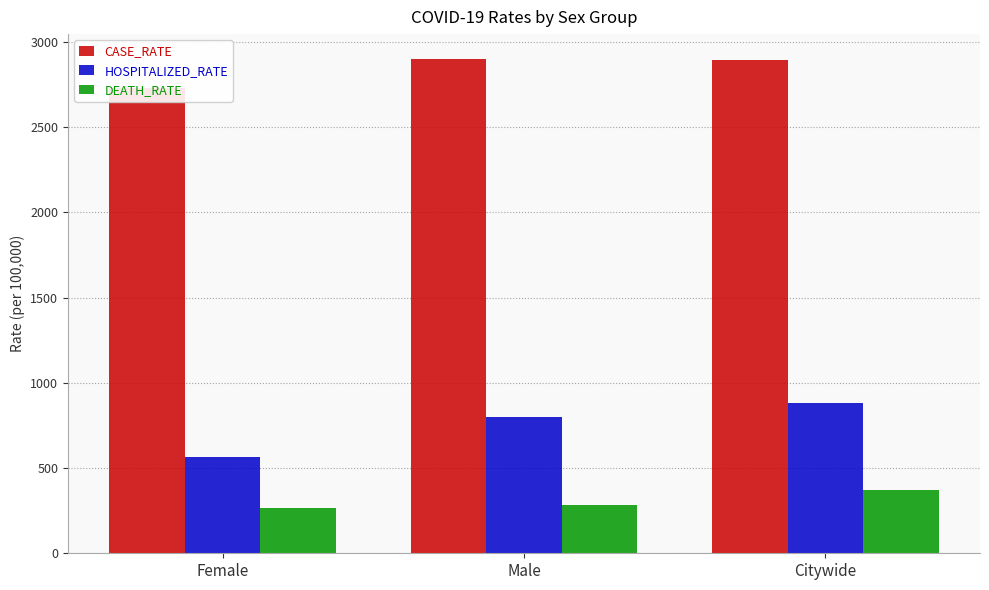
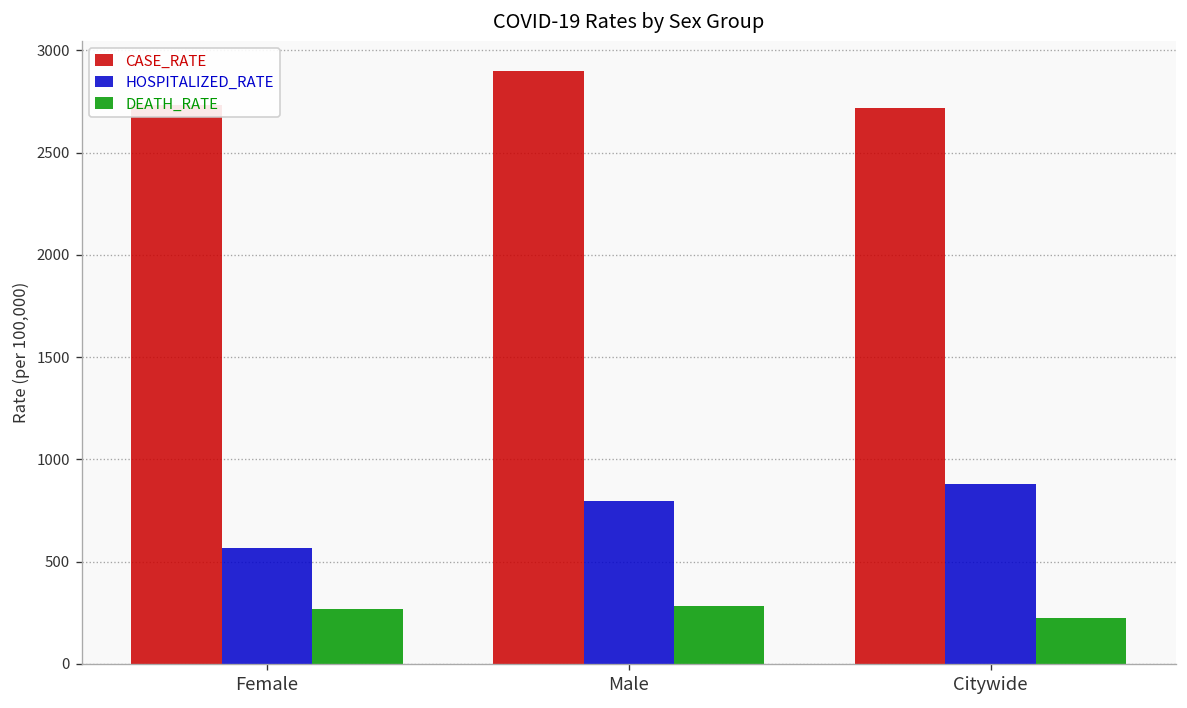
CASE_RATE, Citywide: 2890 -> 2720
DEATH_RATE, Citywide: 370 -> 230
